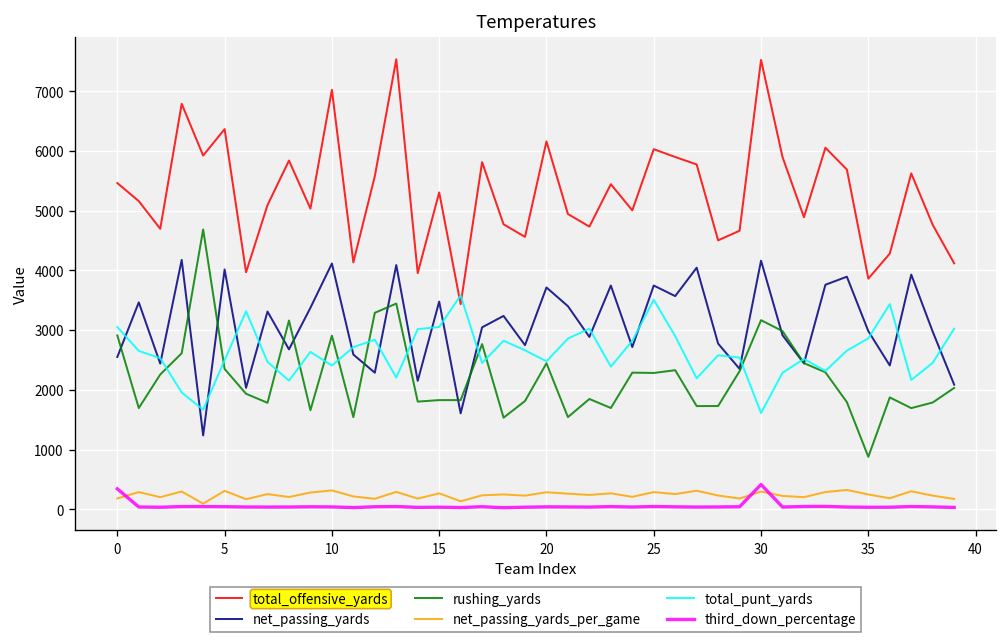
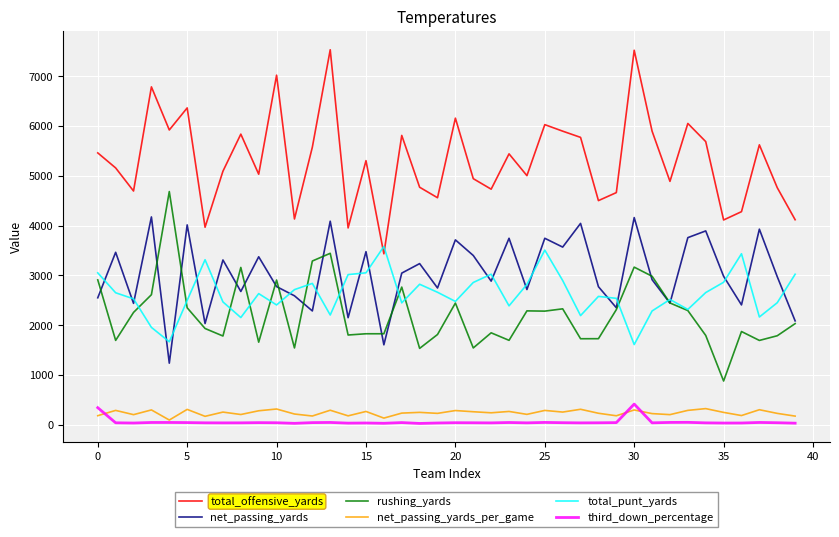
net_passing_yards, 10: 4100 -> 2800
total_offensive_yards, 35: 3900 -> 4100
